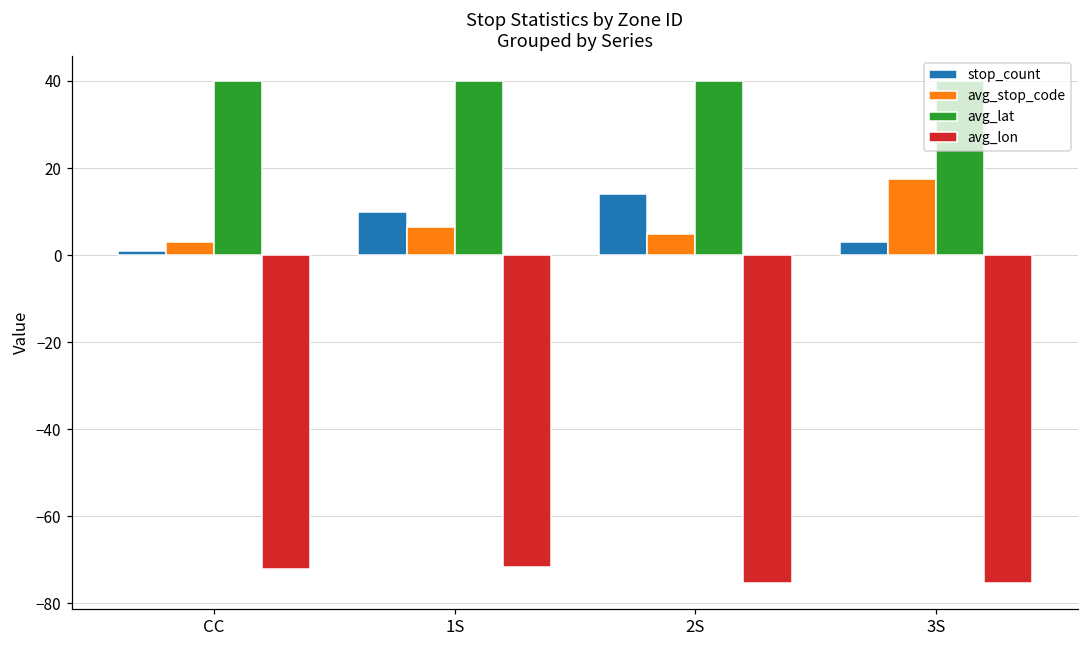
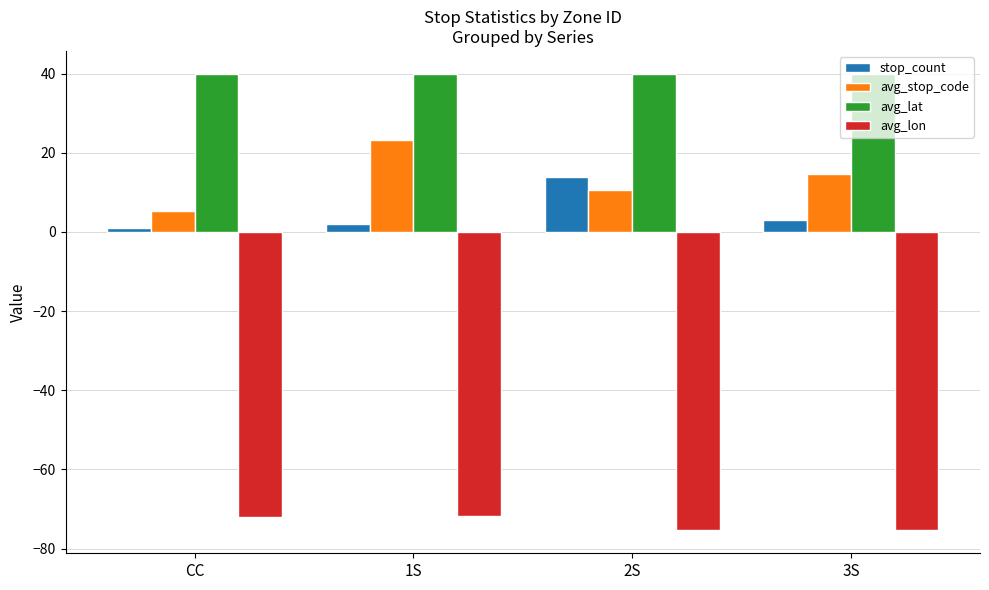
avg_stop_code, CC: 3 -> 5
stop_count, 1S: 10 -> 2
avg_stop_code, 1S: 7 -> 23
avg_stop_code, 2S: 5 -> 11
avg_stop_code, 3S: 18 -> 15
